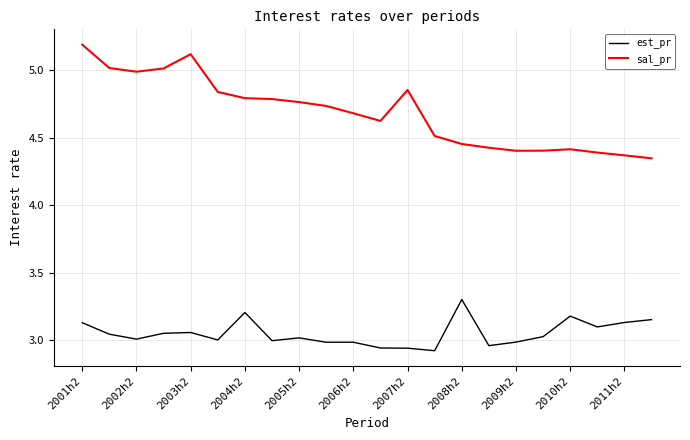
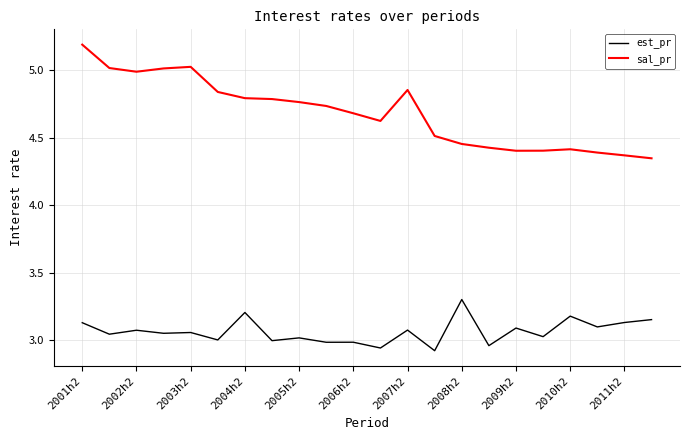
est_pr, 2002h2: 3.01 -> 3.07
sal_pr, 2003h2: 5.12 -> 5.02
est_pr, 2007h2: 2.94 -> 3.07
est_pr, 2009h2: 2.99 -> 3.09
